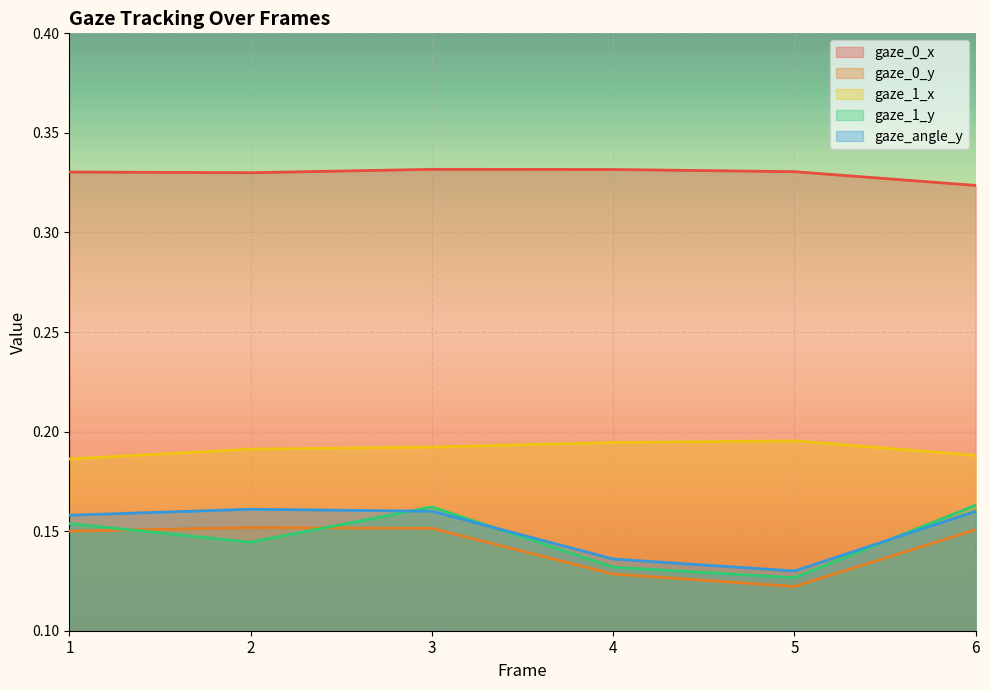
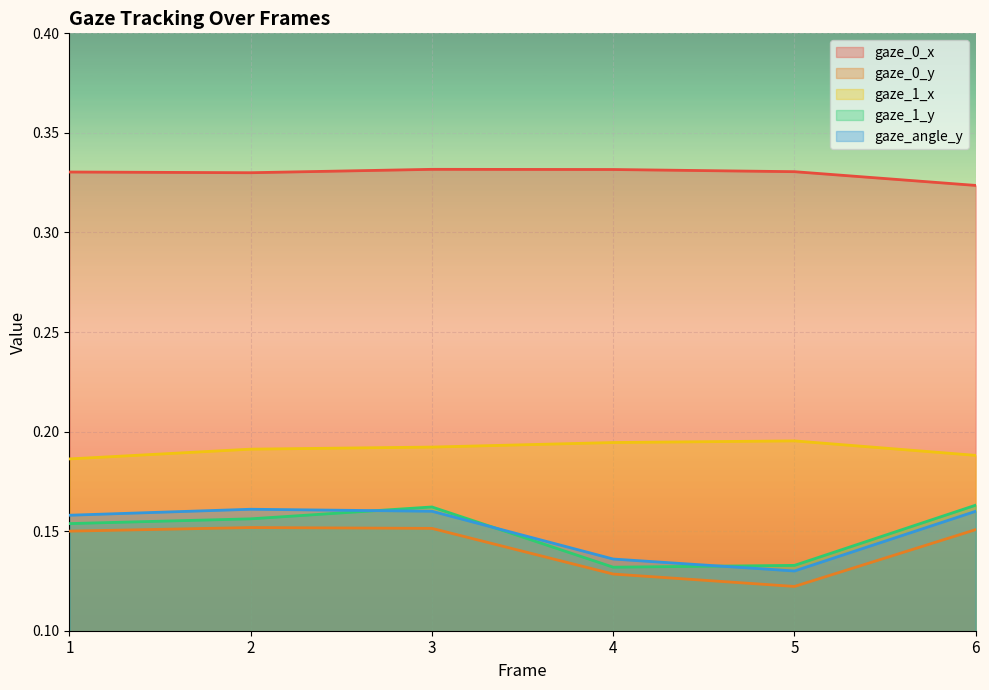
gaze_1_y, 2: 0.144 -> 0.156
gaze_1_y, 5: 0.127 -> 0.133
